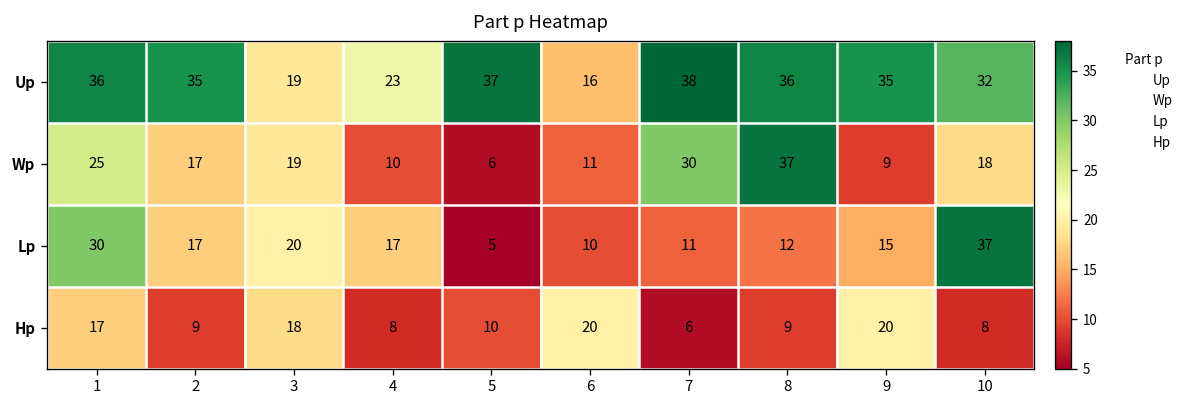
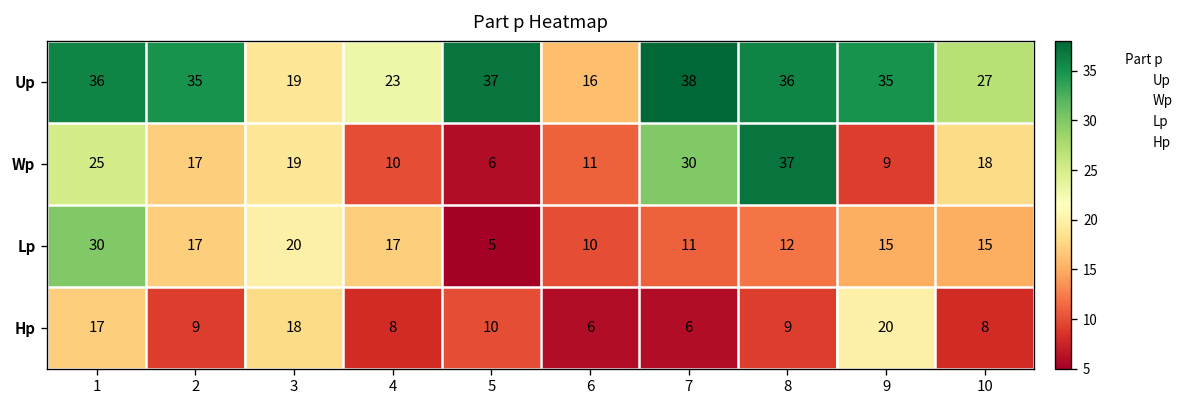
Up, 10: 32 -> 27
Lp, 10: 37 -> 15
Hp, 6: 20 -> 6
